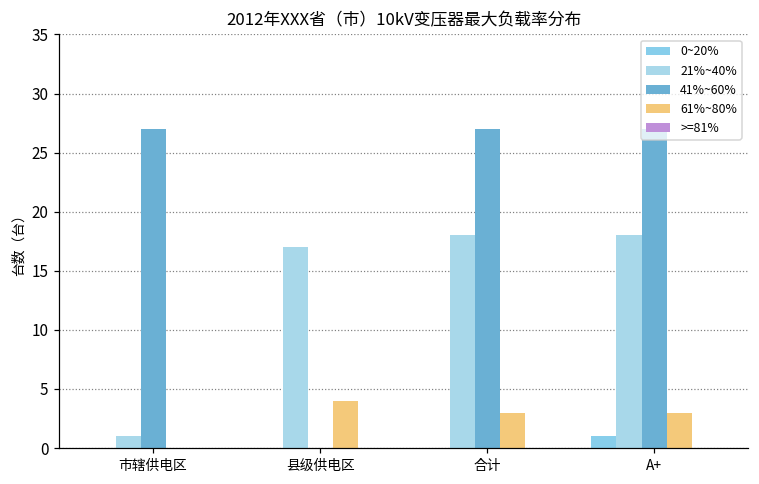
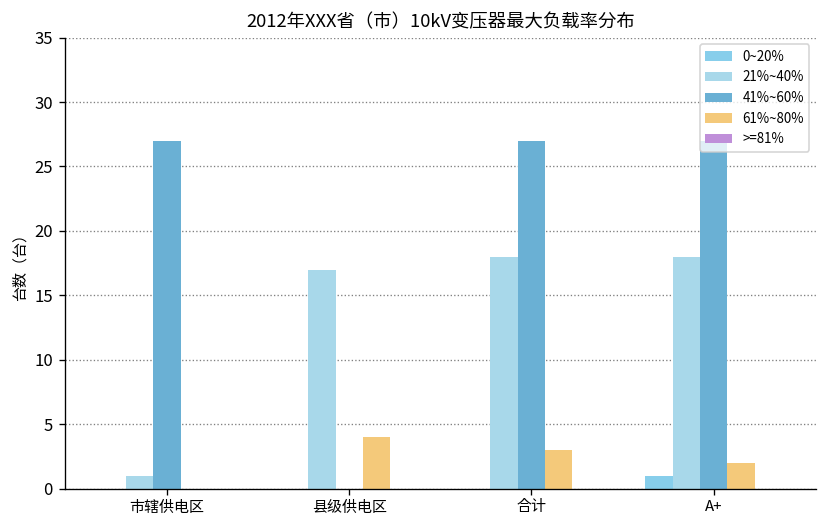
61%~80%, A+: 3 -> 2
